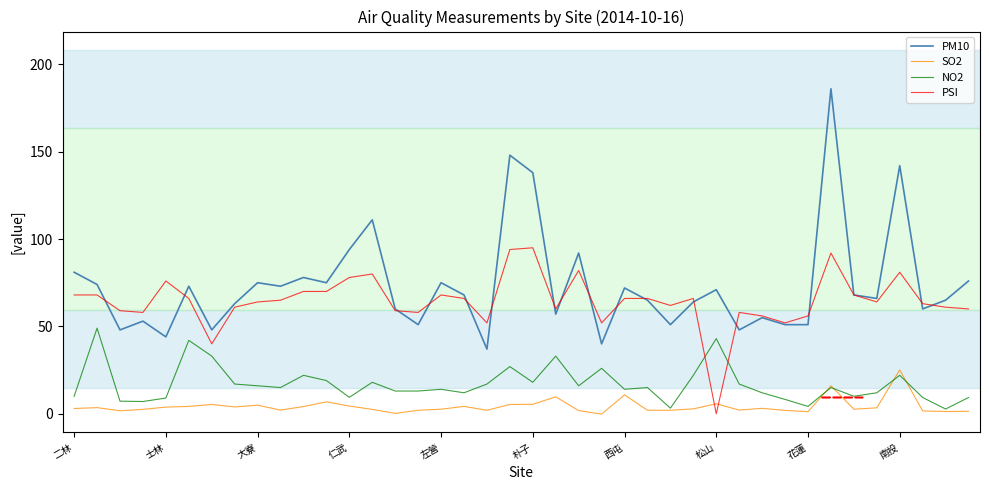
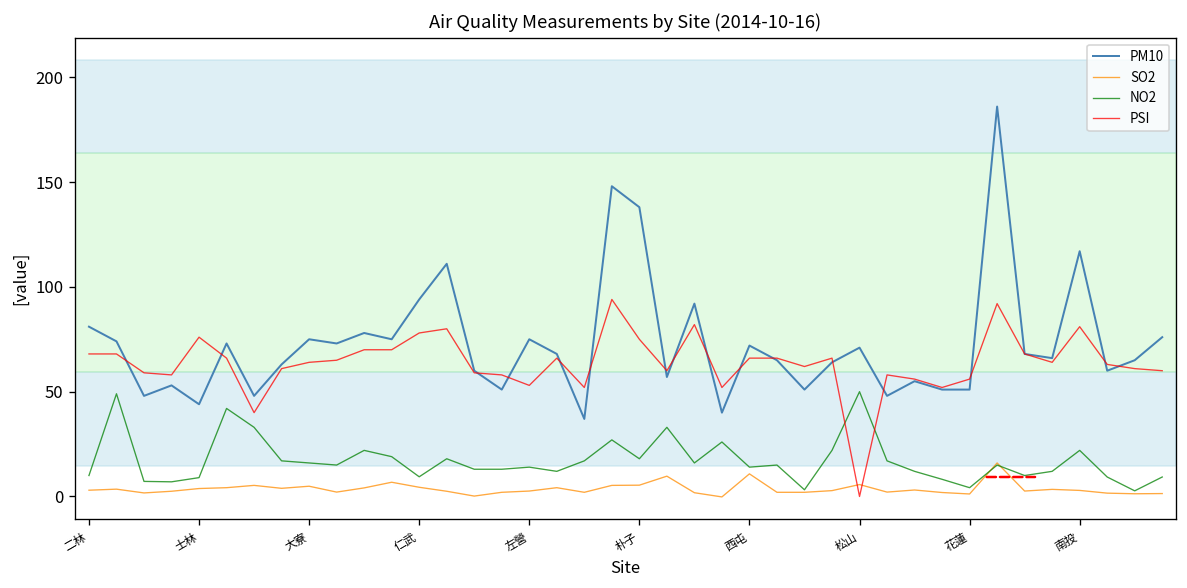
PSI, 左營: 68 -> 53
PSI, 朴子: 95 -> 75
NO2, 松山: 43 -> 50
PM10, 南投: 142 -> 117
SO2, 南投: 25 -> 3
